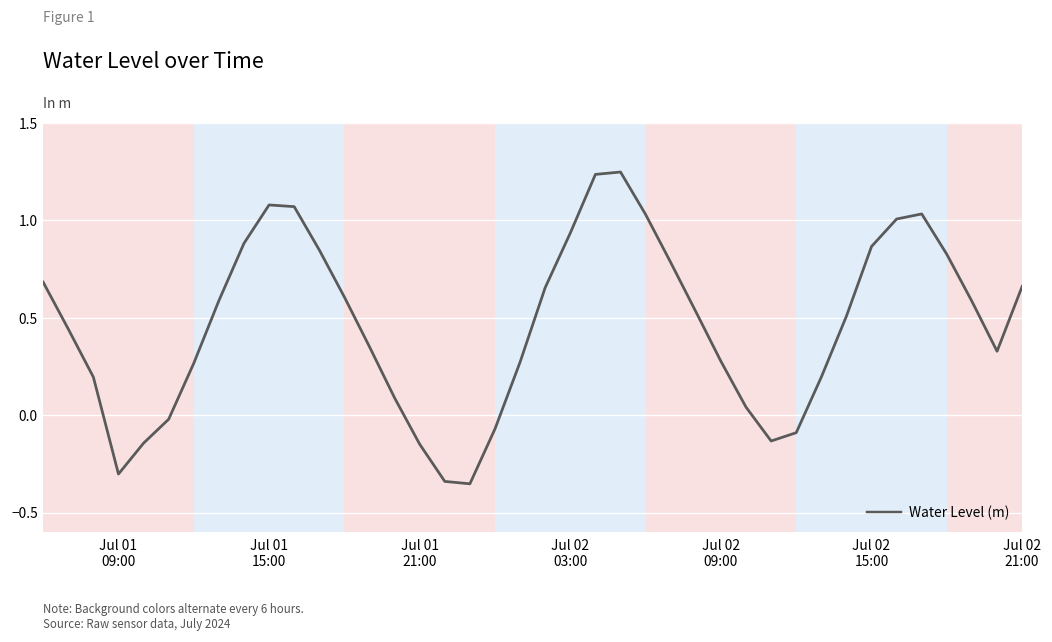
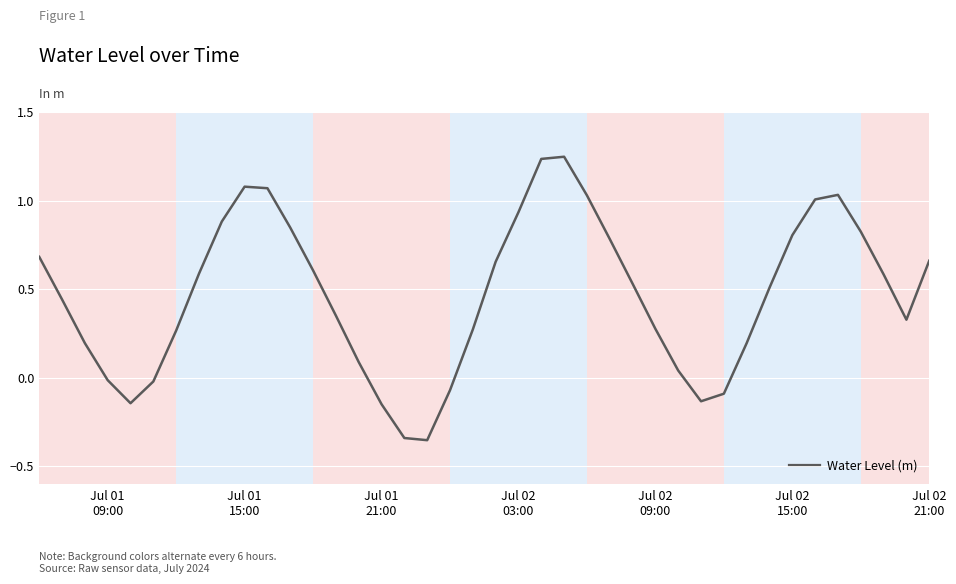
Jul 01 09:00: -0.30 -> -0.01
Jul 02 15:00: 0.87 -> 0.80
